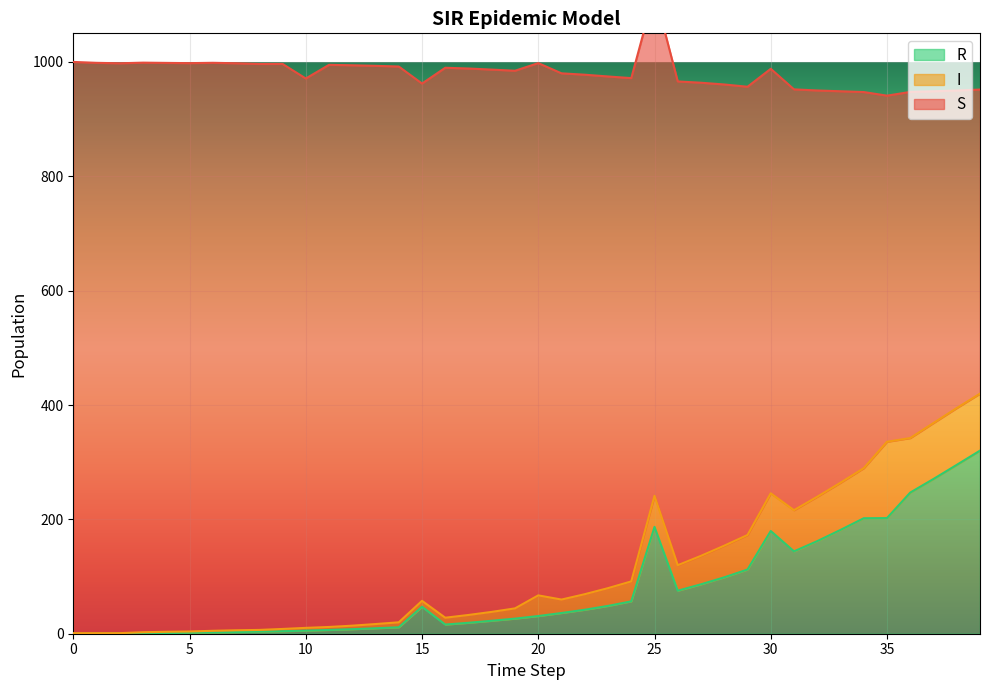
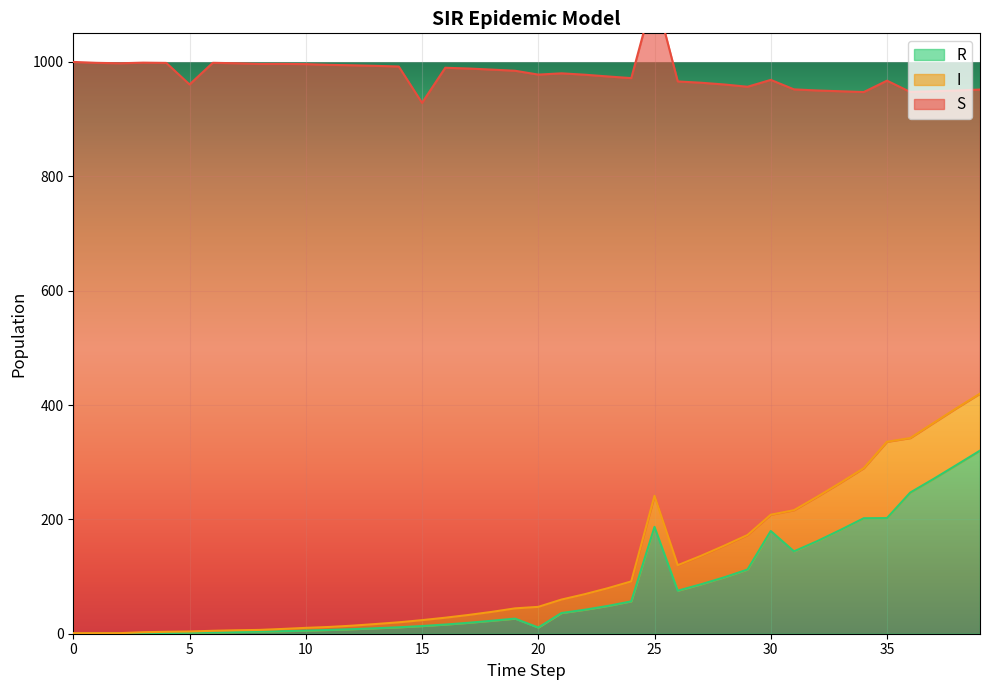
S, 5: 990 -> 960
S, 10: 960 -> 990
R, 15: 50 -> 10
R, 20: 30 -> 10
I, 30: 70 -> 30
S, 30: 740 -> 760
S, 35: 610 -> 630
